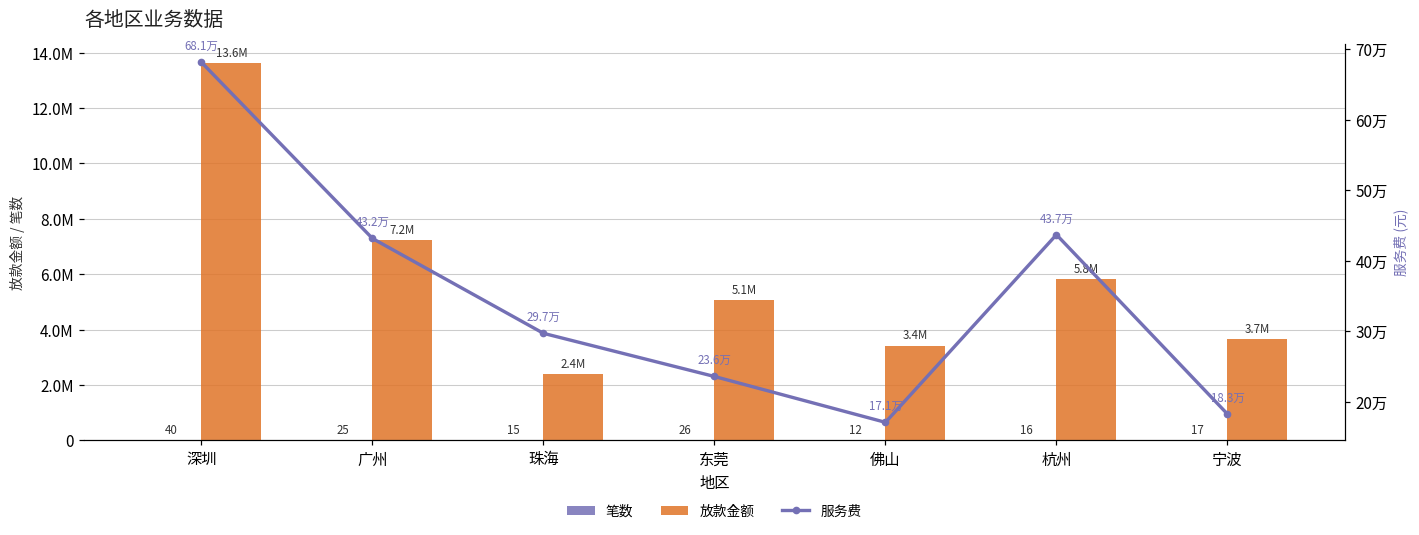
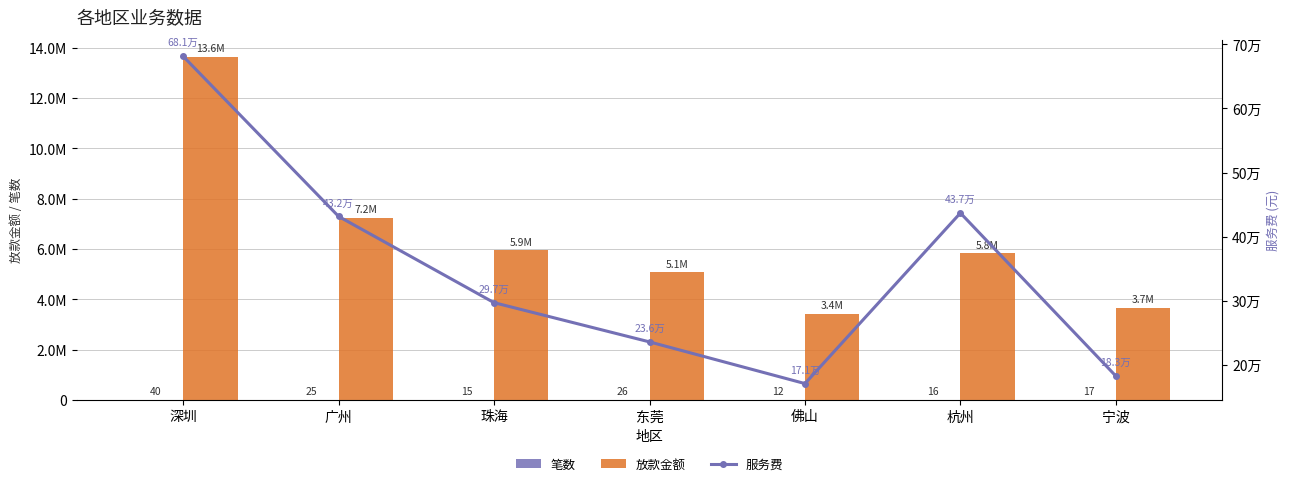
放款金额, 珠海: 2.4M -> 5.9M
